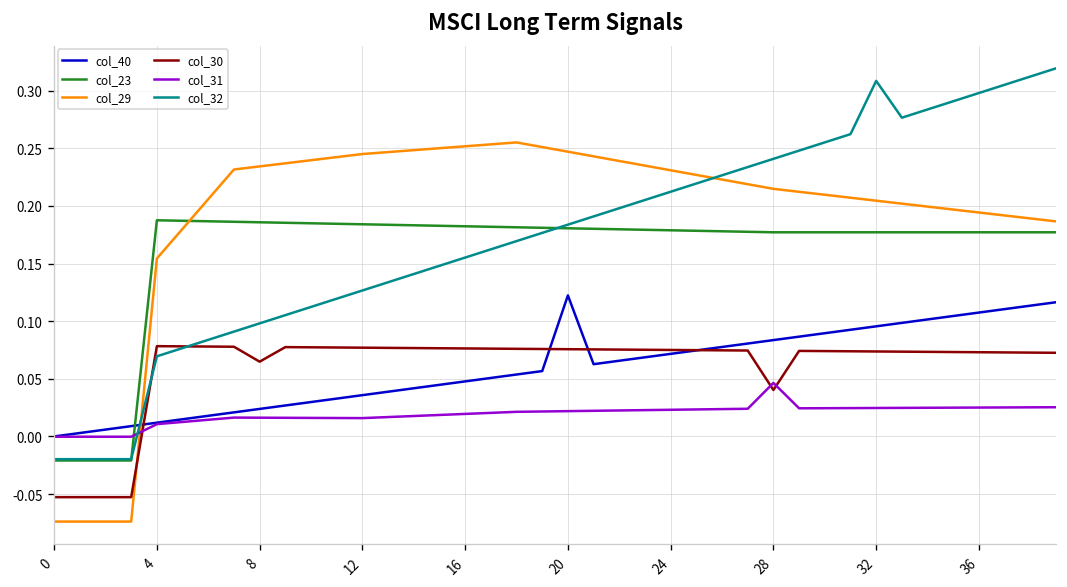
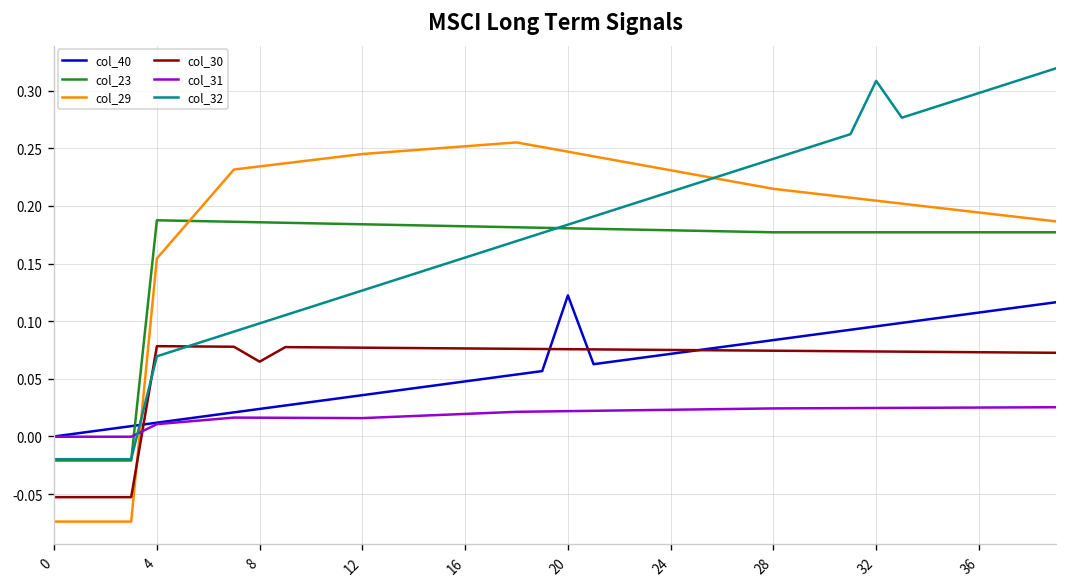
col_30, 28: 0.04 -> 0.07
col_31, 28: 0.05 -> 0.02
